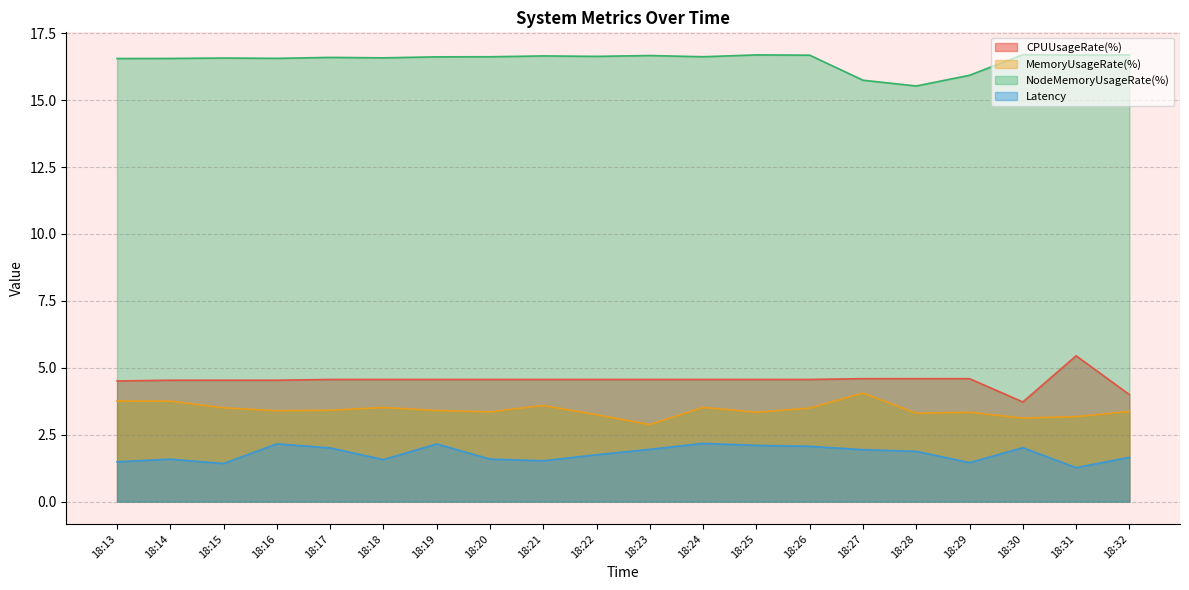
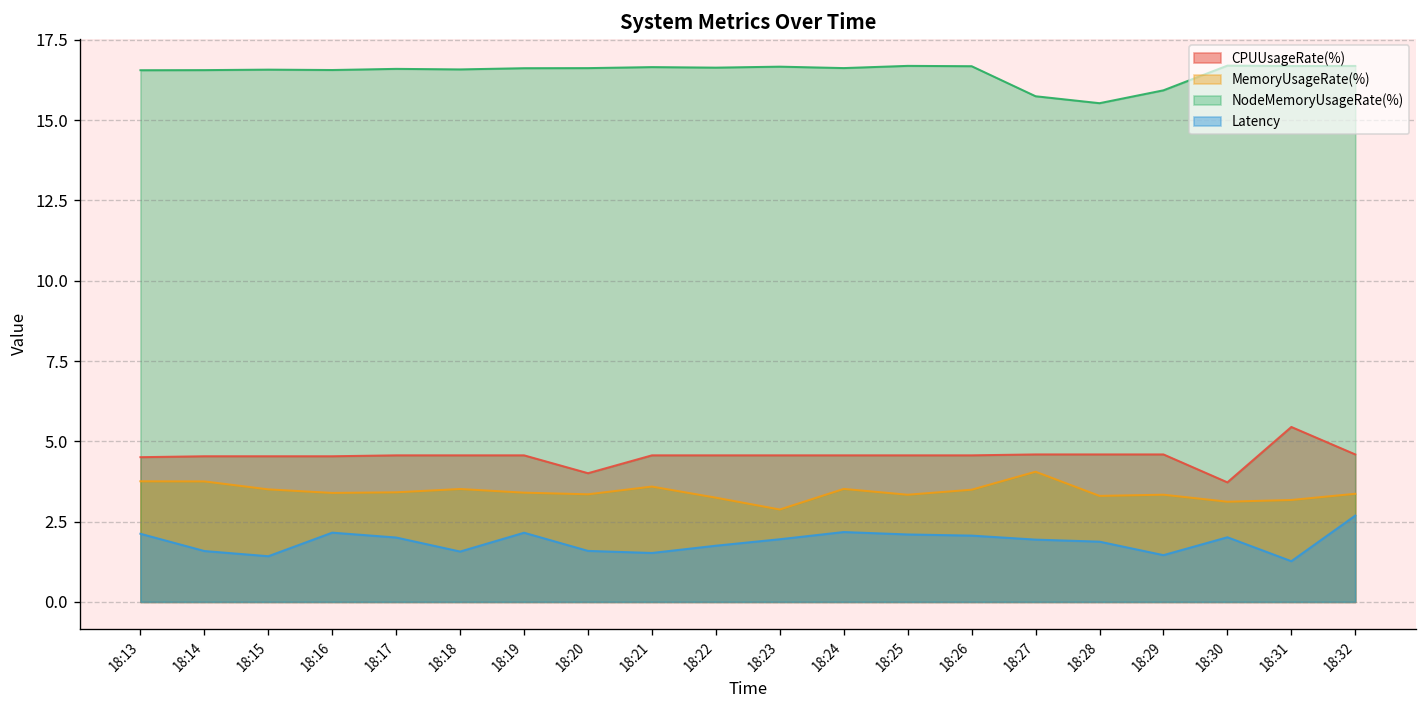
Latency, 18:13: 1.5 -> 2.1
CPUUsageRate(%), 18:20: 4.6 -> 4.0
CPUUsageRate(%), 18:32: 4.0 -> 4.6
Latency, 18:32: 1.7 -> 2.7
